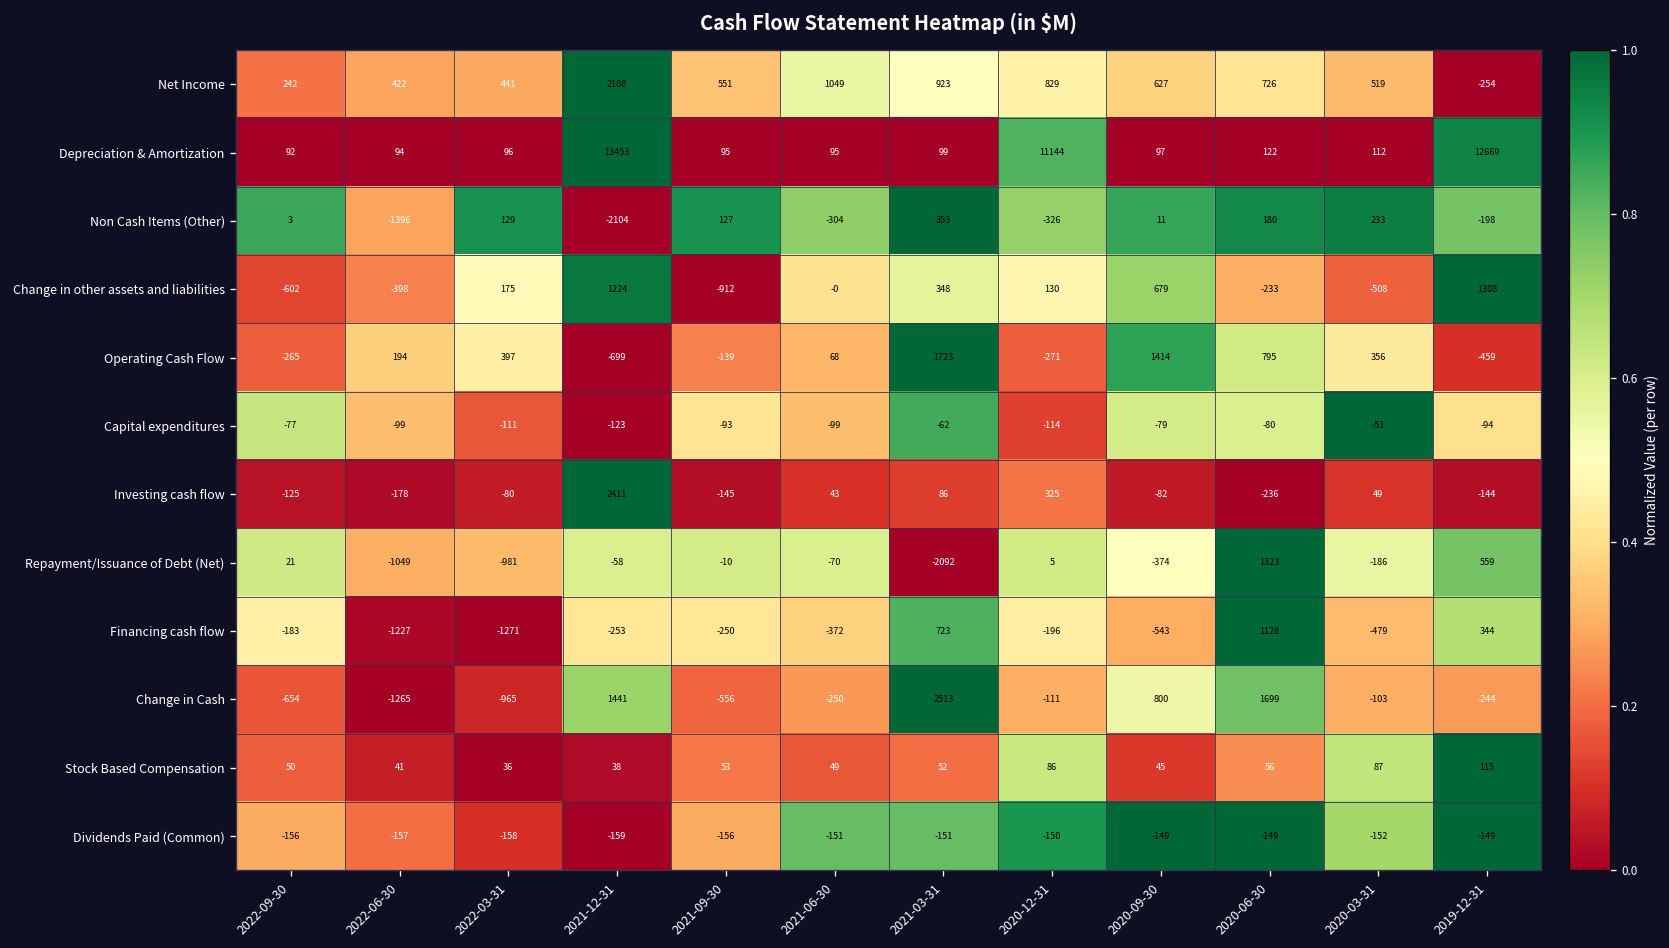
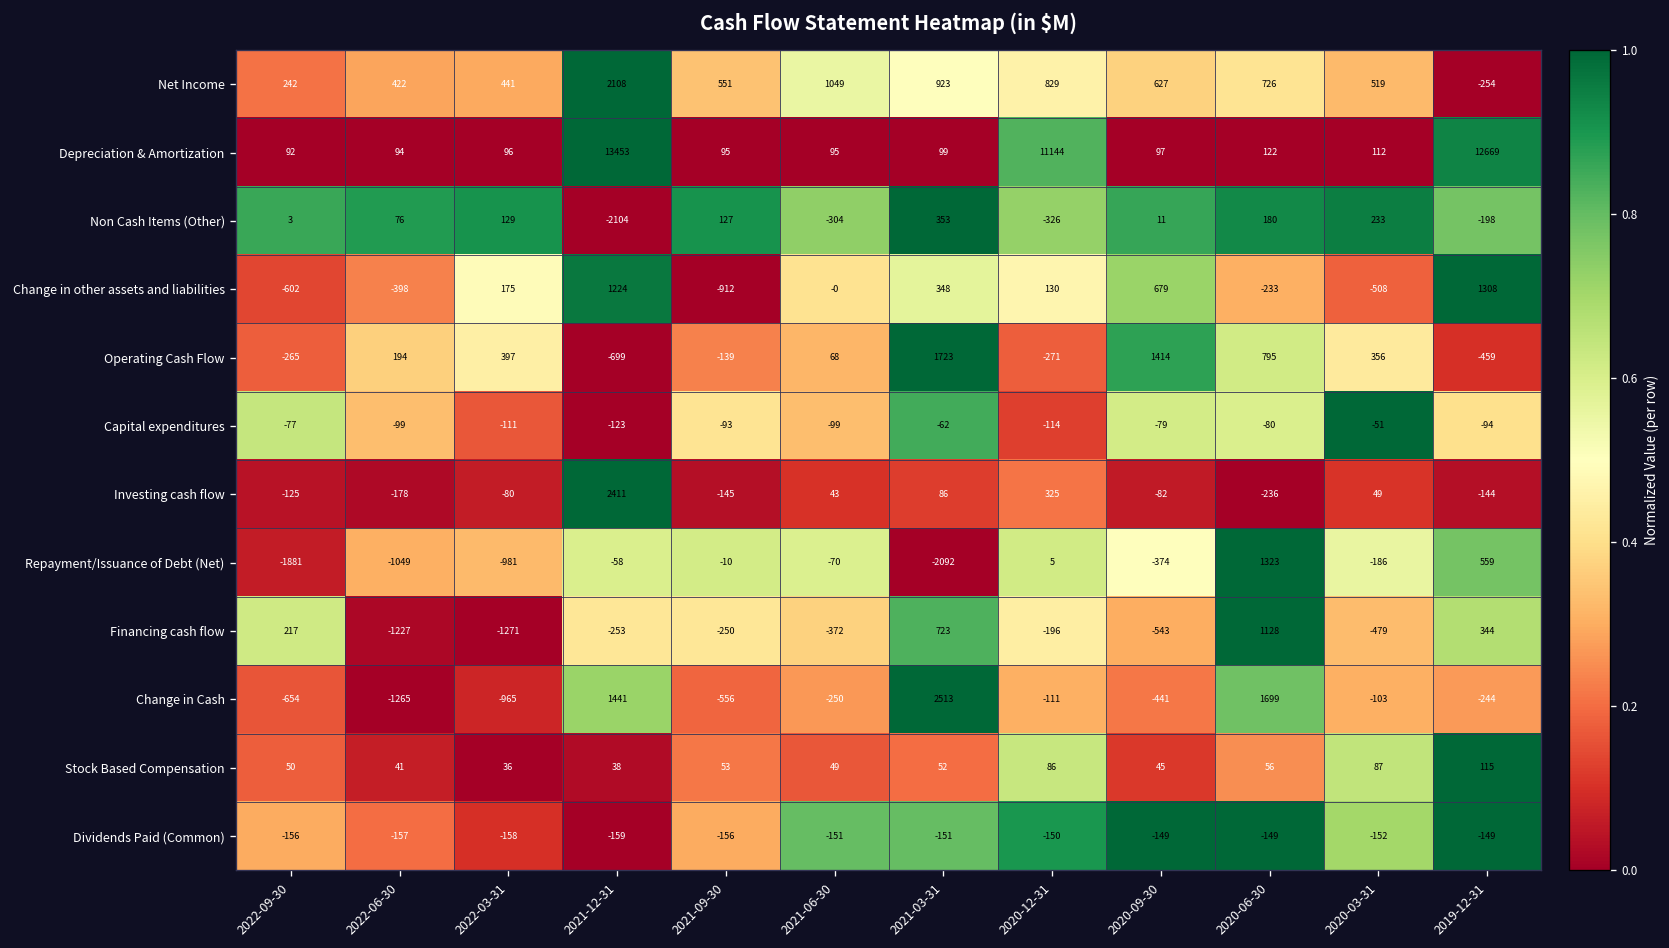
Non Cash Items (Other), 2022-06-30: -1396 -> 76
Repayment/Issuance of Debt (Net), 2022-09-30: 21 -> -1881
Financing cash flow, 2022-09-30: -183 -> 217
Change in Cash, 2020-09-30: 800 -> -441
